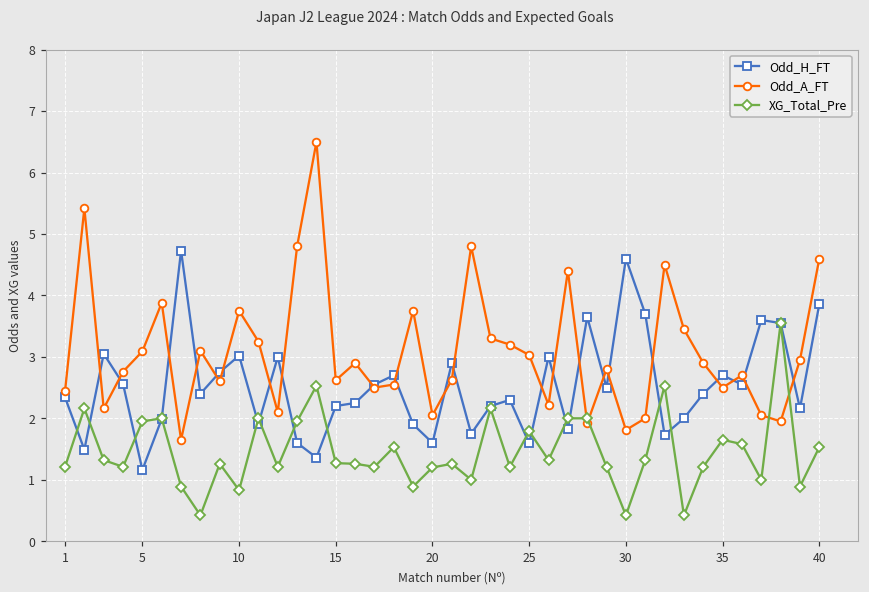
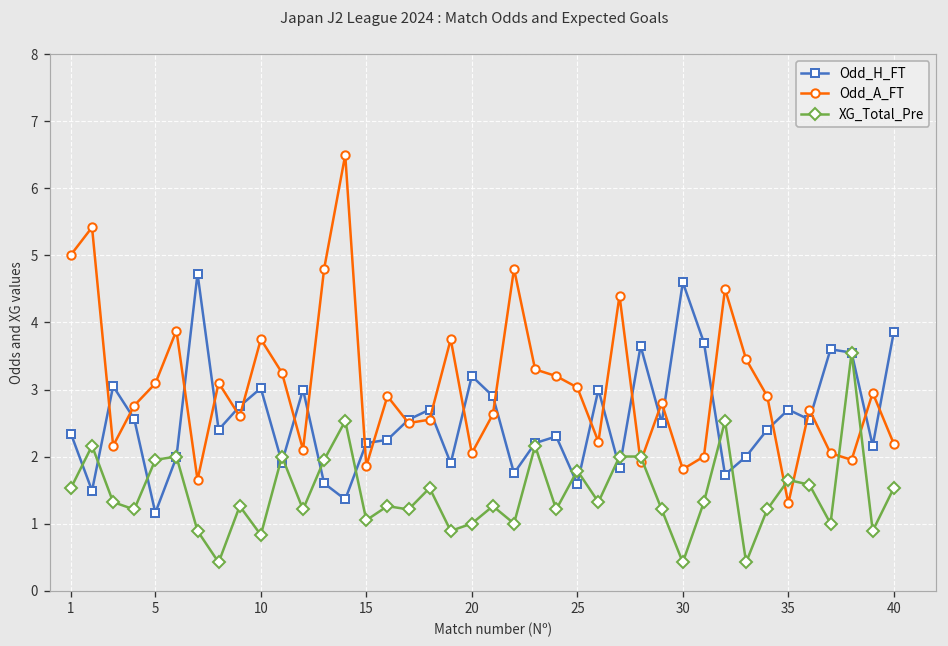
Odd_A_FT, 1: 2.4 -> 5.0
XG_Total_Pre, 1: 1.2 -> 1.5
Odd_A_FT, 15: 2.6 -> 1.9
XG_Total_Pre, 15: 1.3 -> 1.1
Odd_H_FT, 20: 1.6 -> 3.2
XG_Total_Pre, 20: 1.2 -> 1.0
Odd_A_FT, 35: 2.5 -> 1.3
Odd_A_FT, 40: 4.6 -> 2.2
